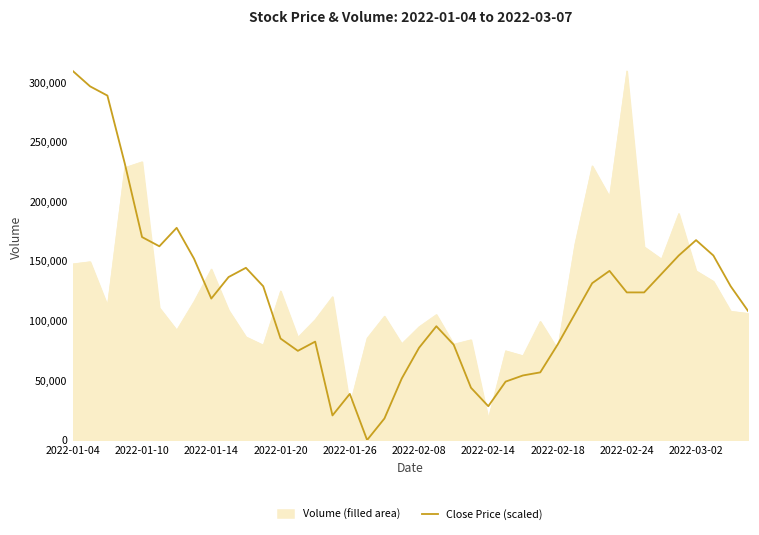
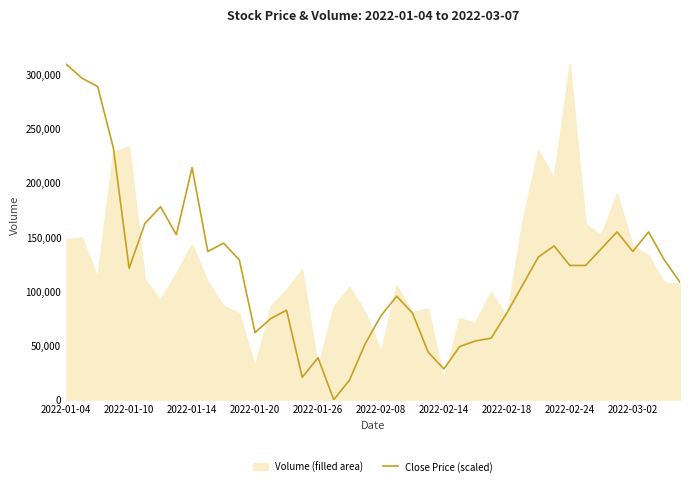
Close Price (scaled), 2022-01-10: 170,000 -> 121,000
Close Price (scaled), 2022-01-14: 119,000 -> 214,000
Volume (filled area), 2022-01-20: 125,000 -> 30,000
Close Price (scaled), 2022-01-20: 85,000 -> 62,000
Volume (filled area), 2022-02-08: 95,000 -> 44,000
Close Price (scaled), 2022-03-02: 168,000 -> 137,000
